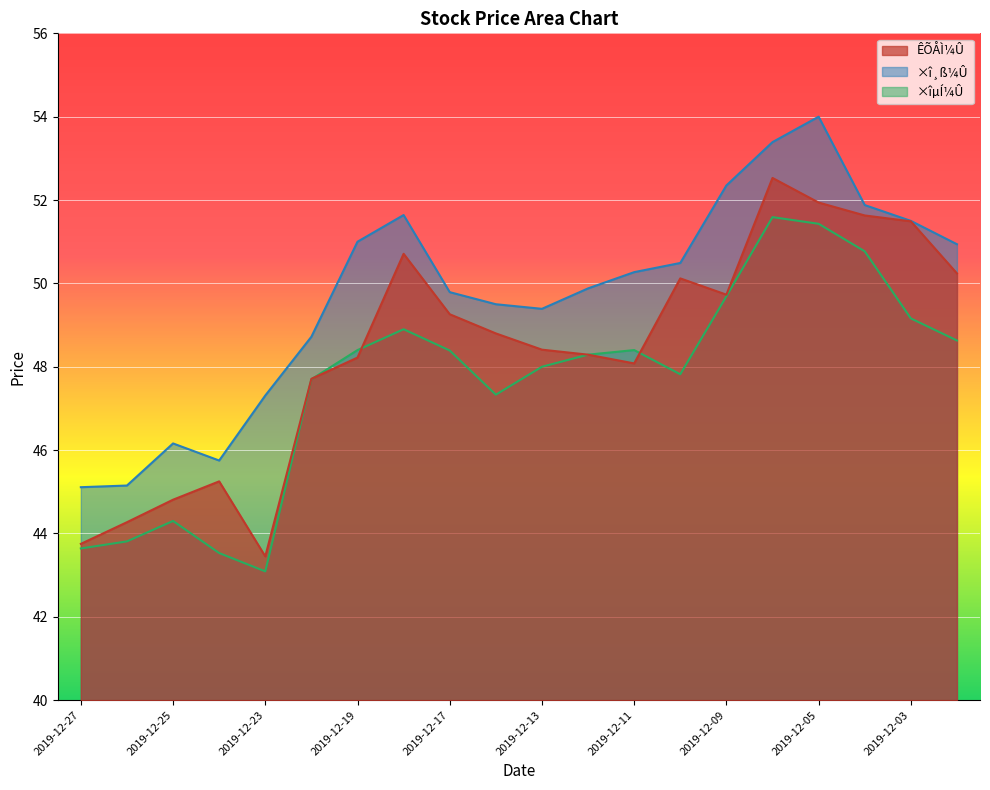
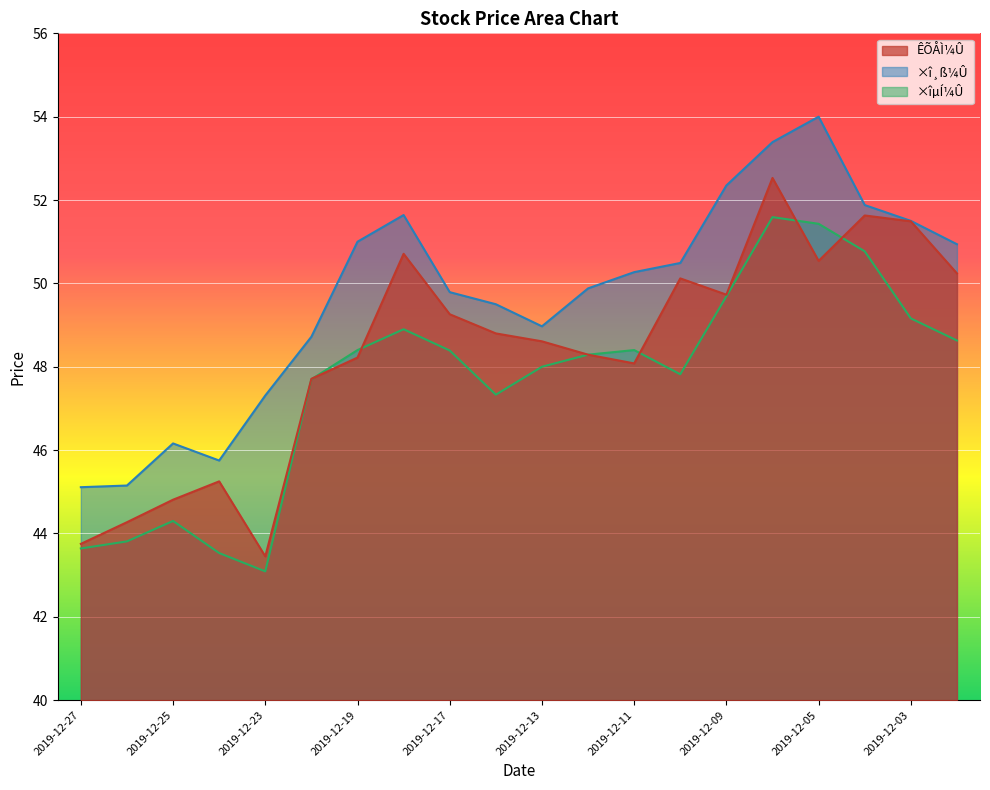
ÊÕÅÌ¼Û, 2019-12-13: 48.4 -> 48.6
×î¸ß¼Û, 2019-12-13: 49.4 -> 49.0
ÊÕÅÌ¼Û, 2019-12-05: 51.9 -> 50.5
